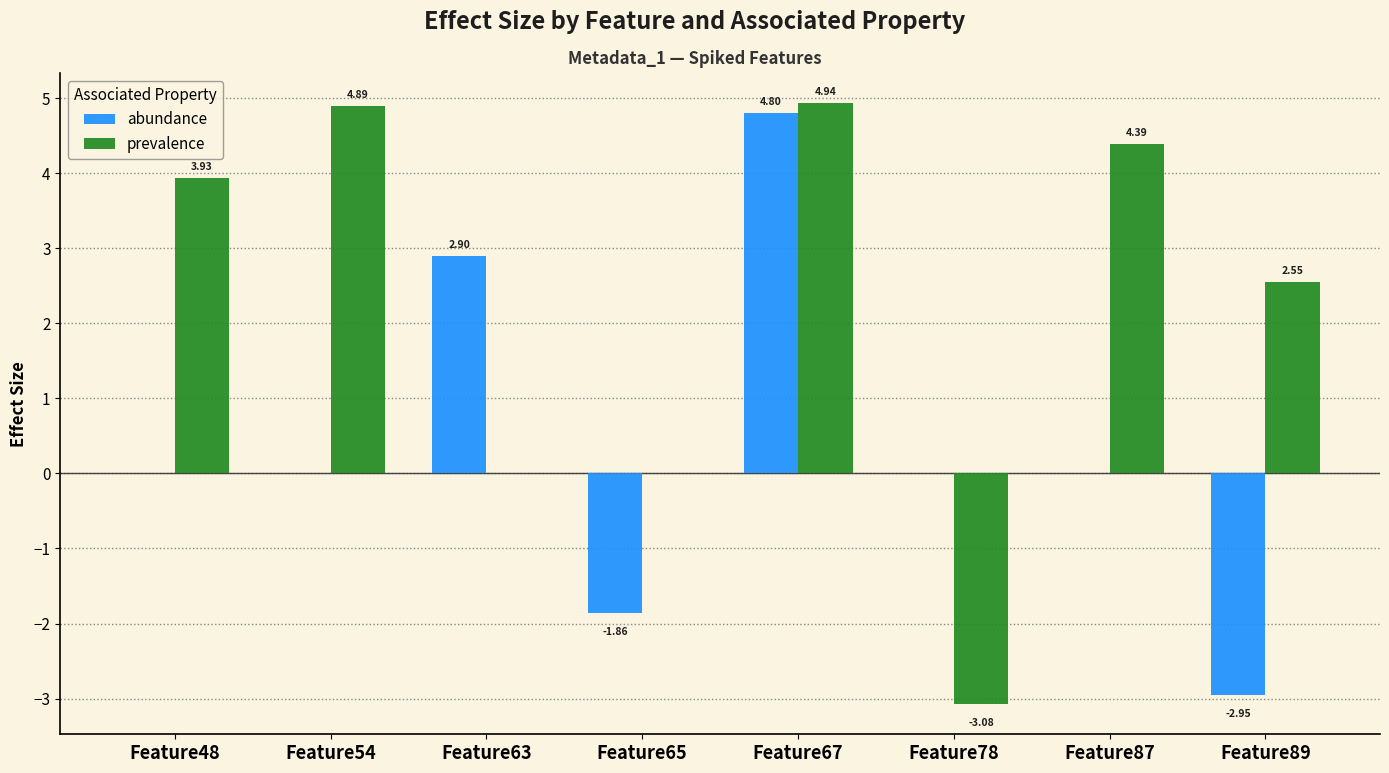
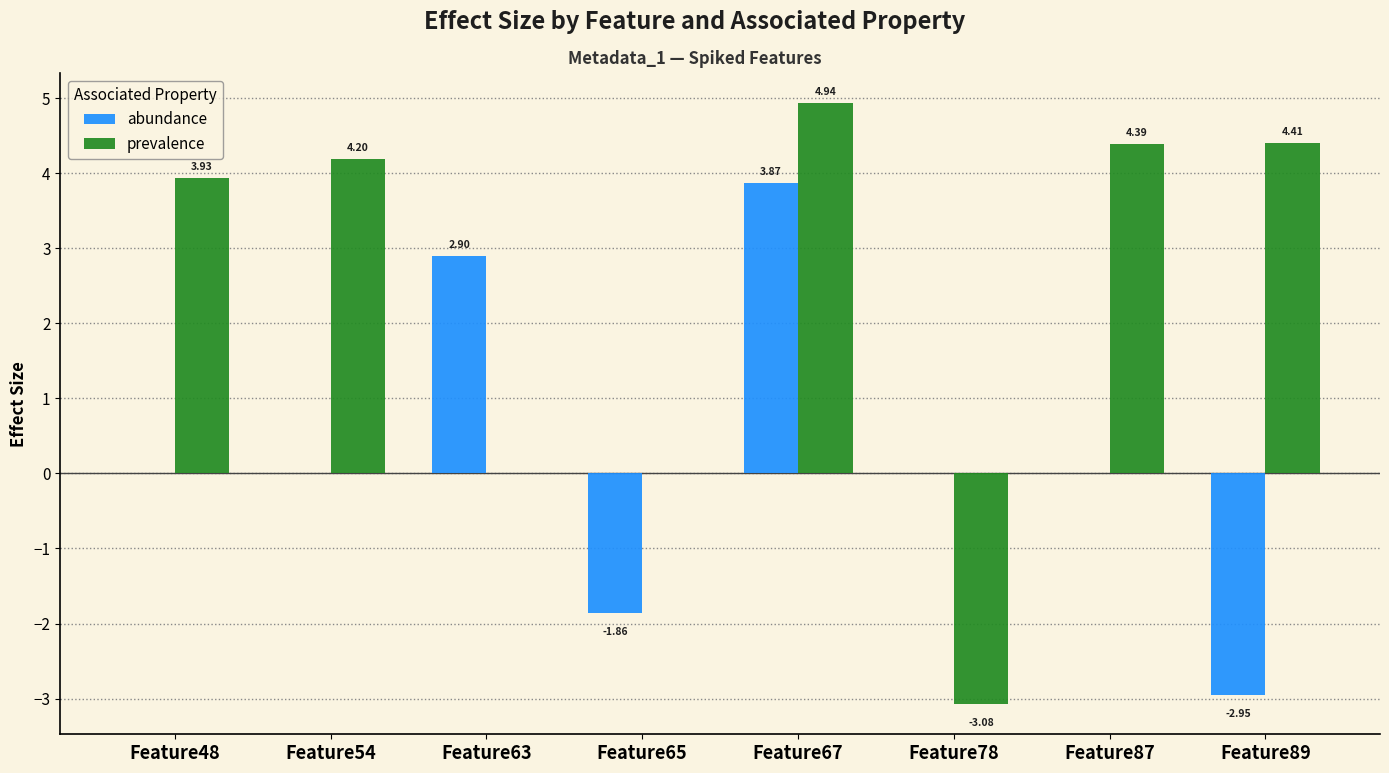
prevalence, Feature54: 4.89 -> 4.20
abundance, Feature67: 4.80 -> 3.87
prevalence, Feature89: 2.55 -> 4.41
